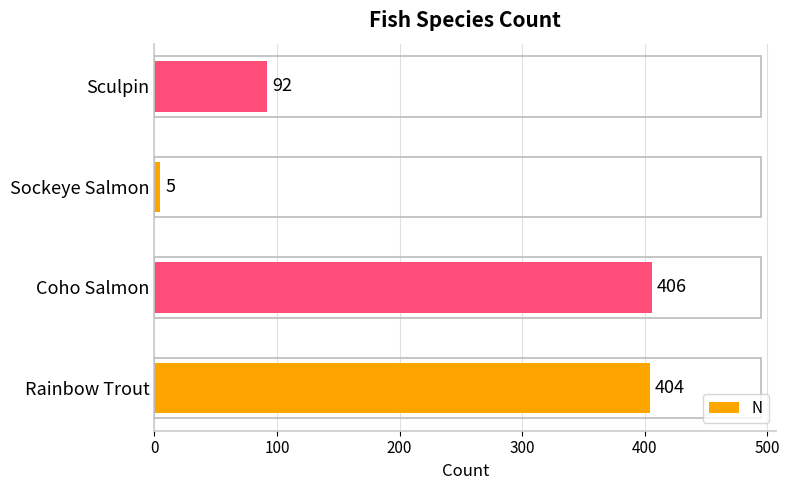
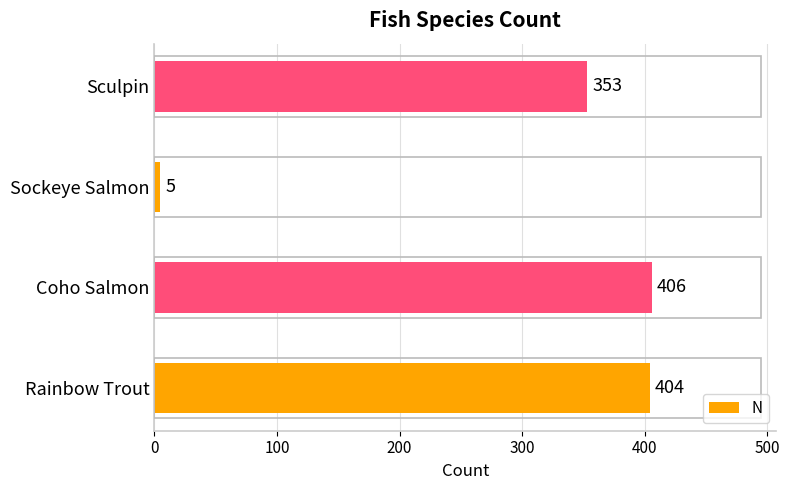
Sculpin: 92 -> 353
